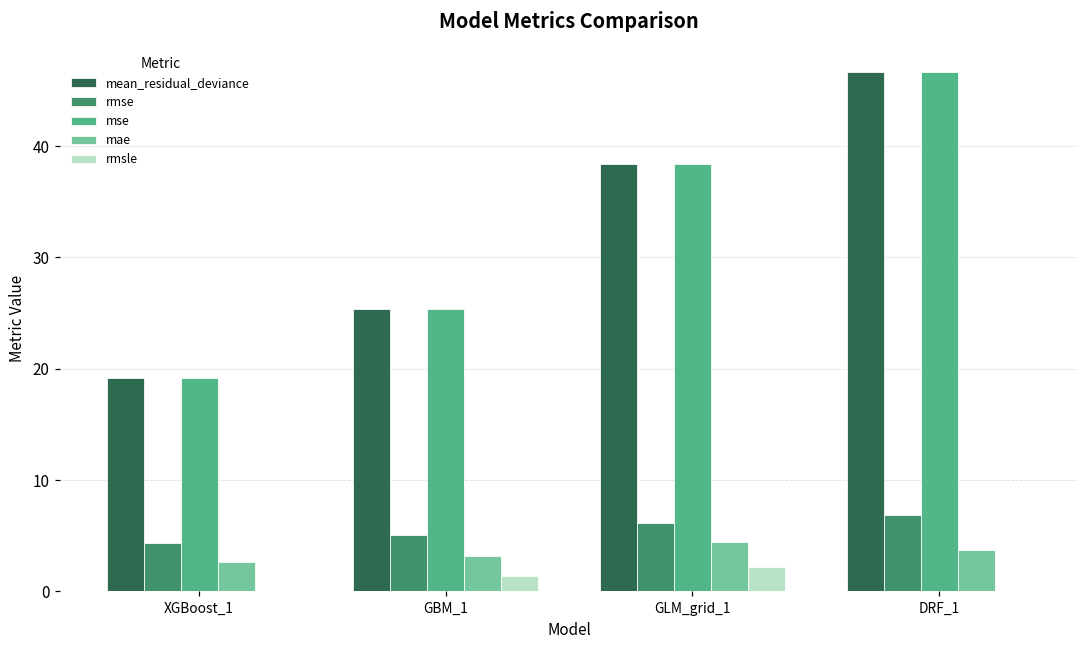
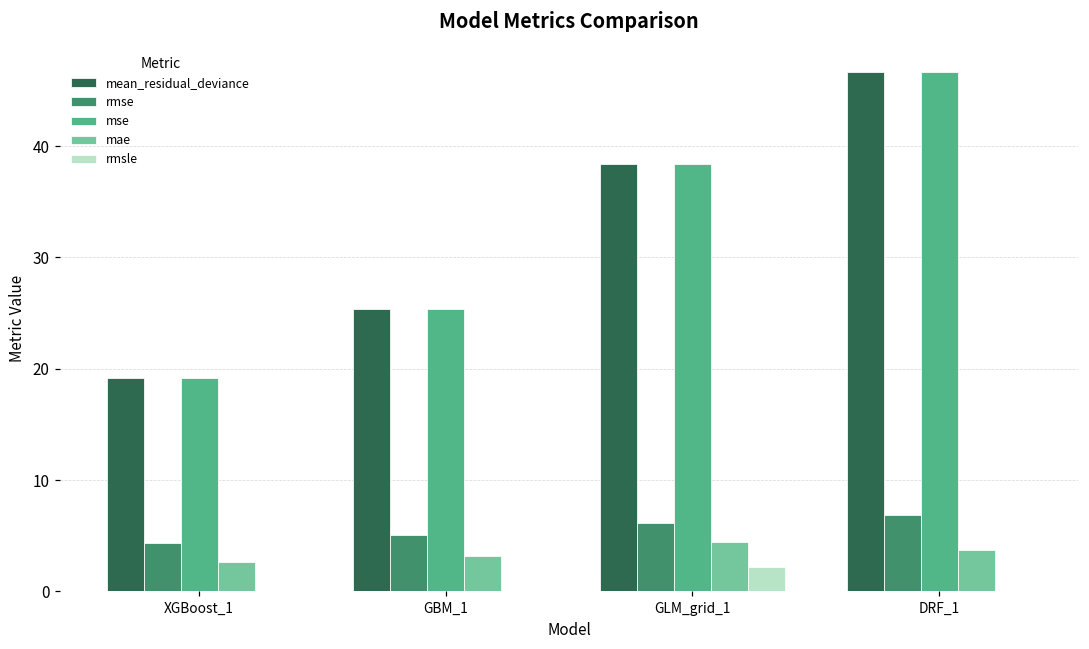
rmsle, GBM_1: 1.4 -> 0.0
